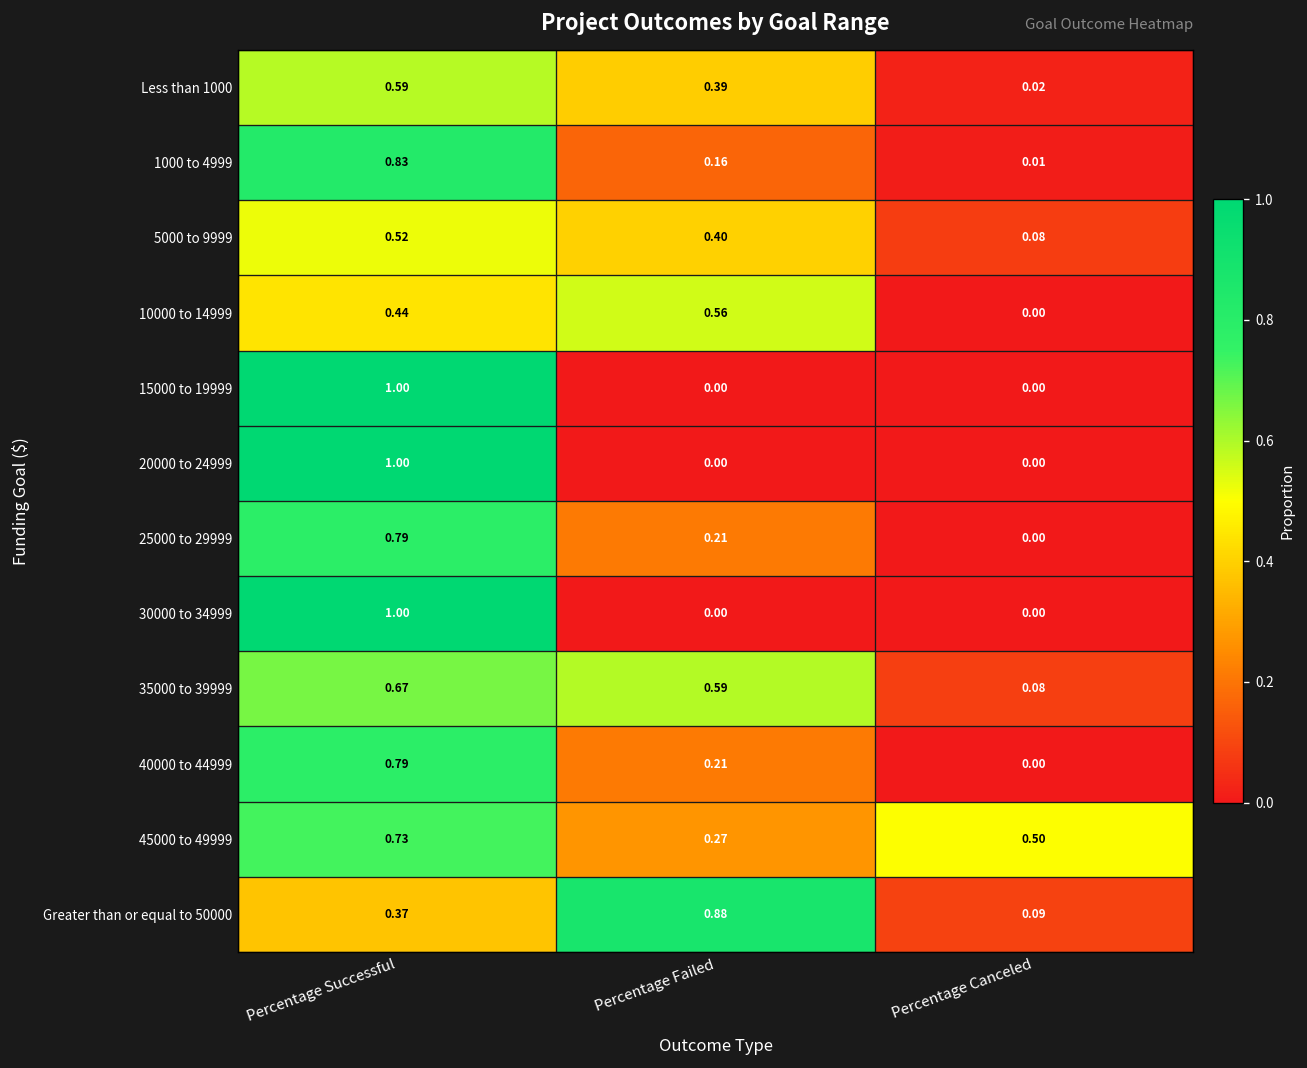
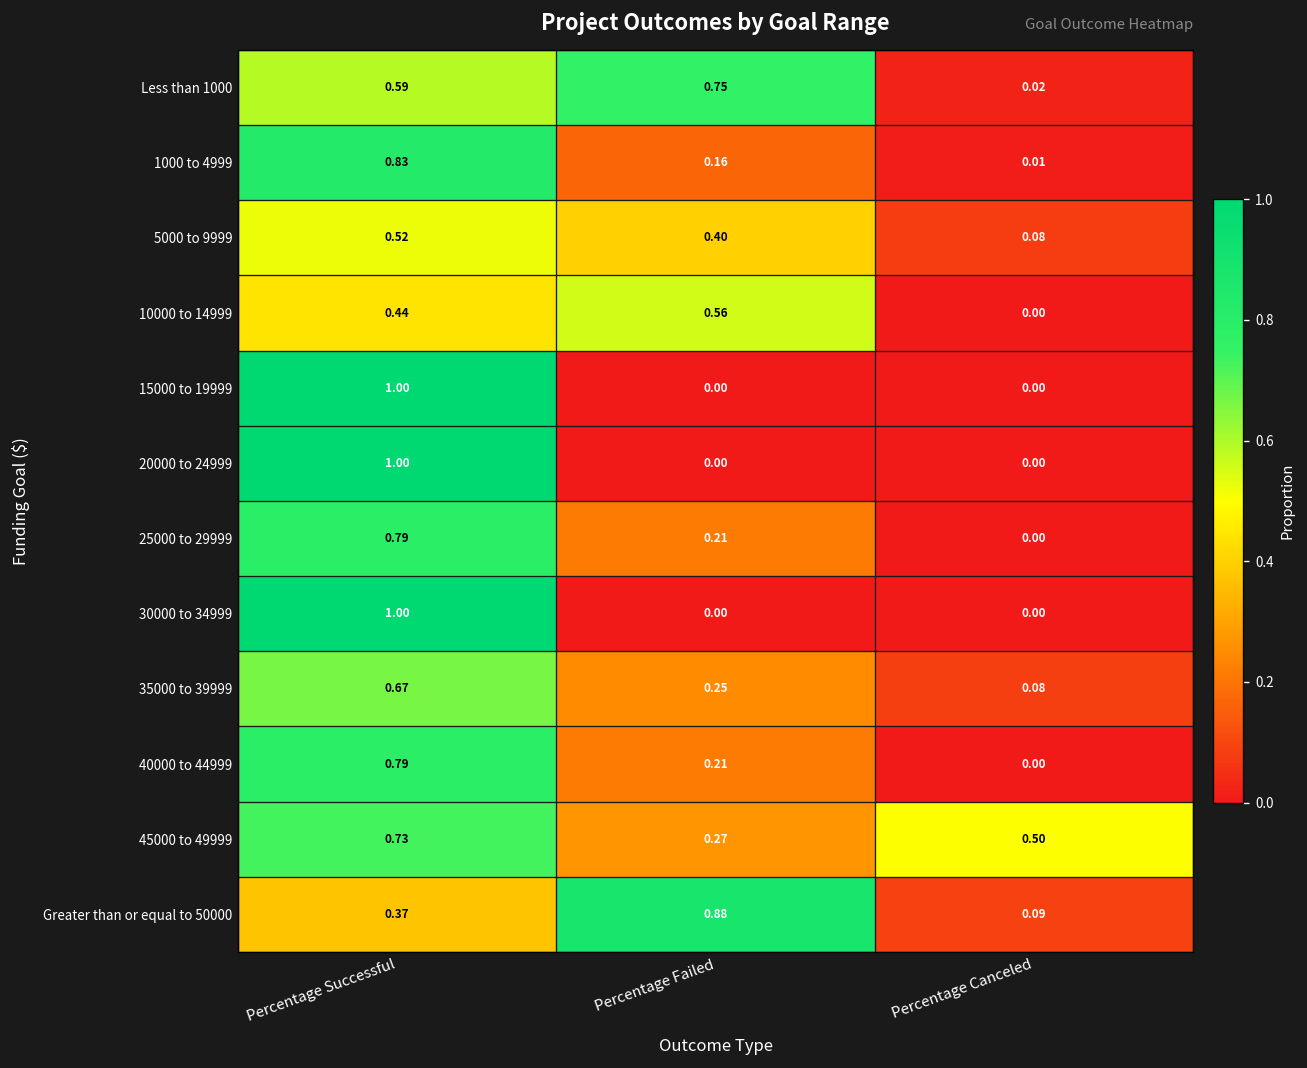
Less than 1000, Percentage Failed: 0.39 -> 0.75
35000 to 39999, Percentage Failed: 0.59 -> 0.25
